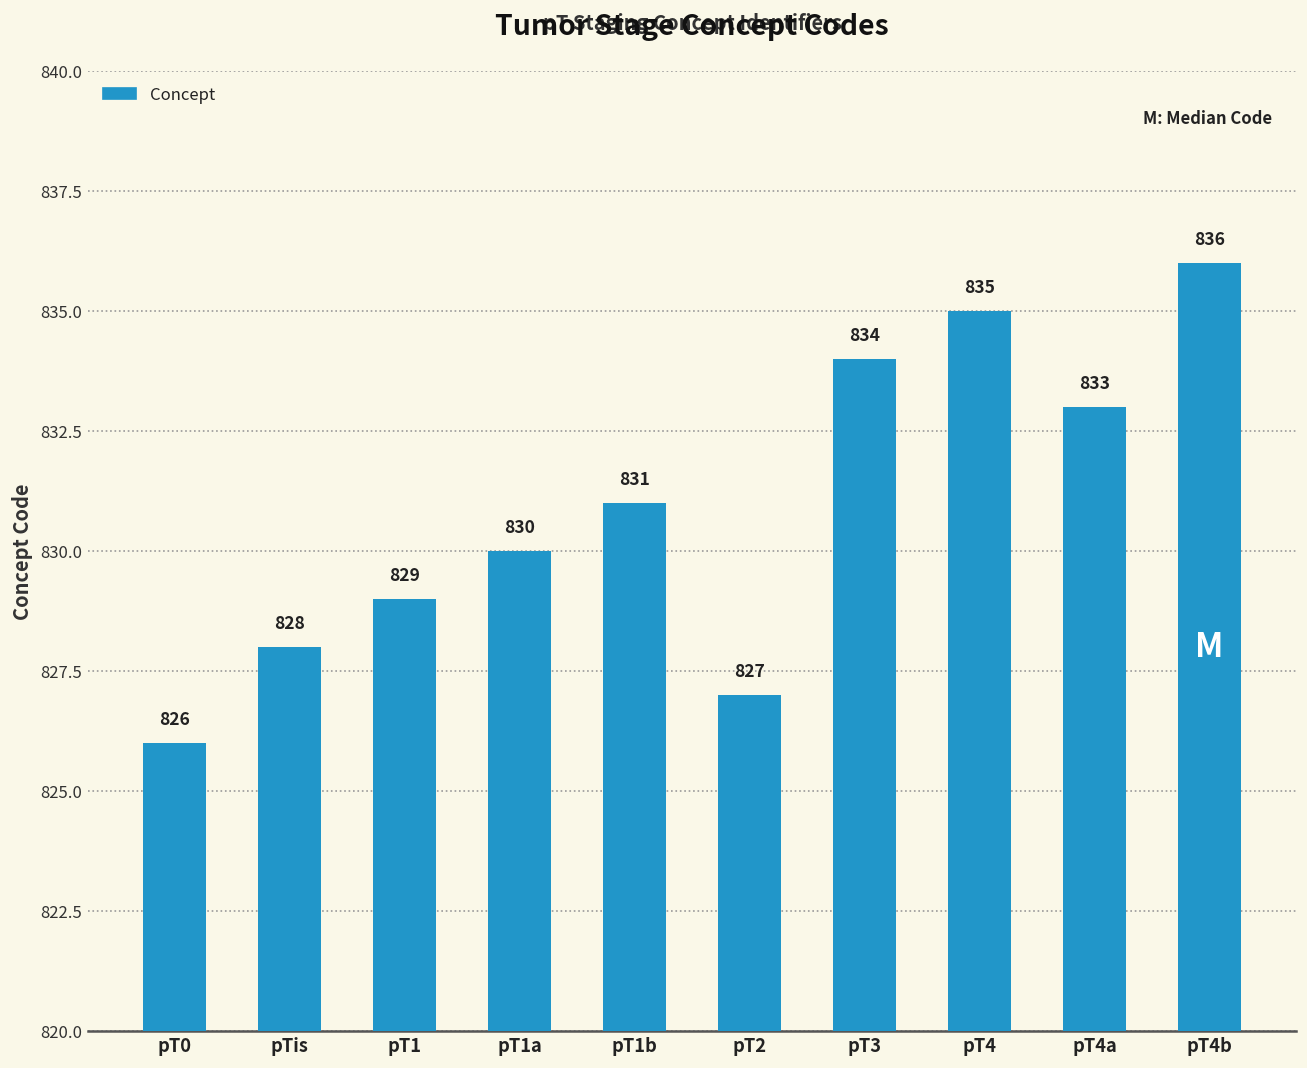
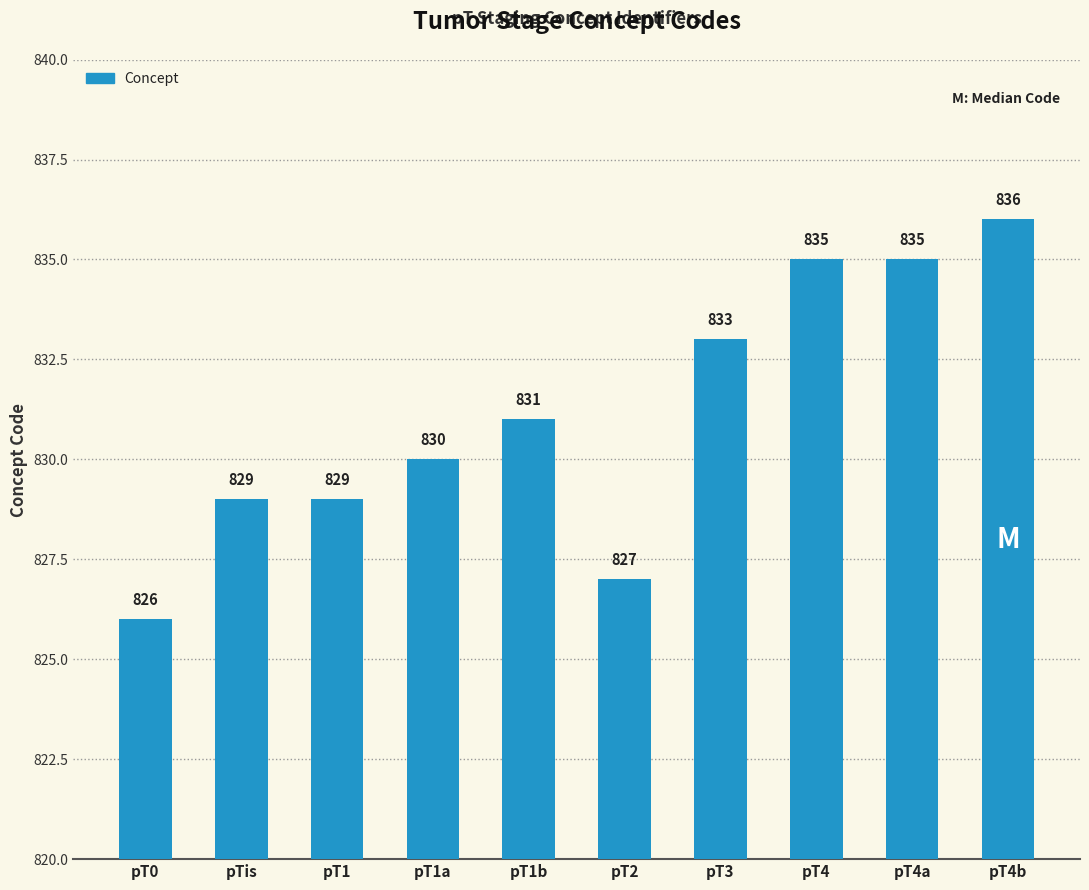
pTis: 828 -> 829
pT3: 834 -> 833
pT4a: 833 -> 835
